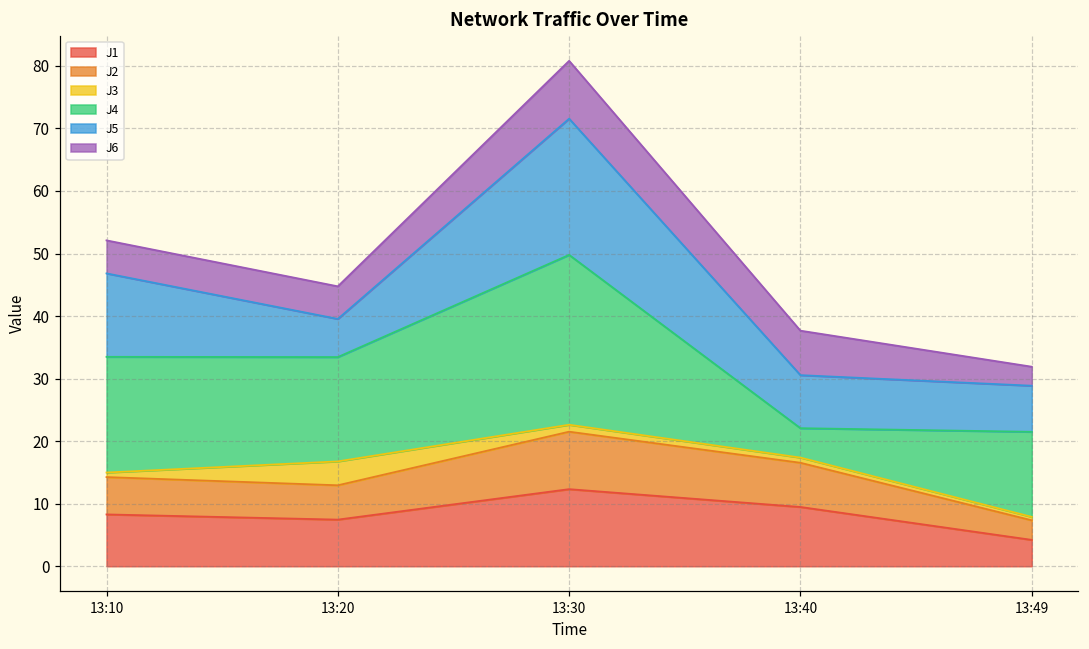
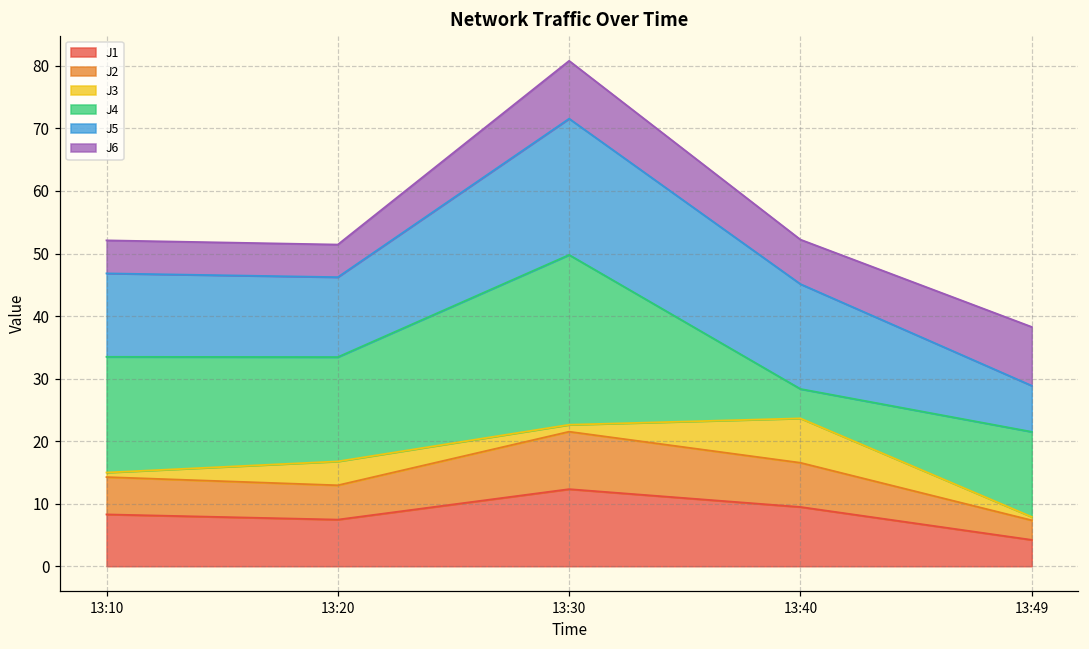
J5, 13:20: 6 -> 13
J3, 13:40: 1 -> 7
J5, 13:40: 8 -> 17
J6, 13:49: 3 -> 9
